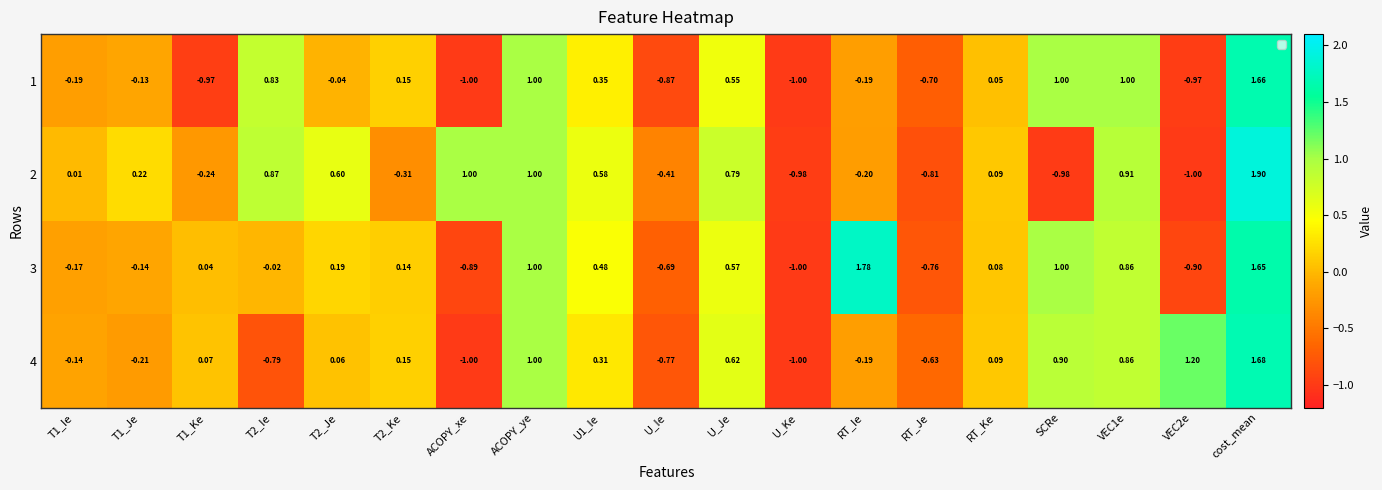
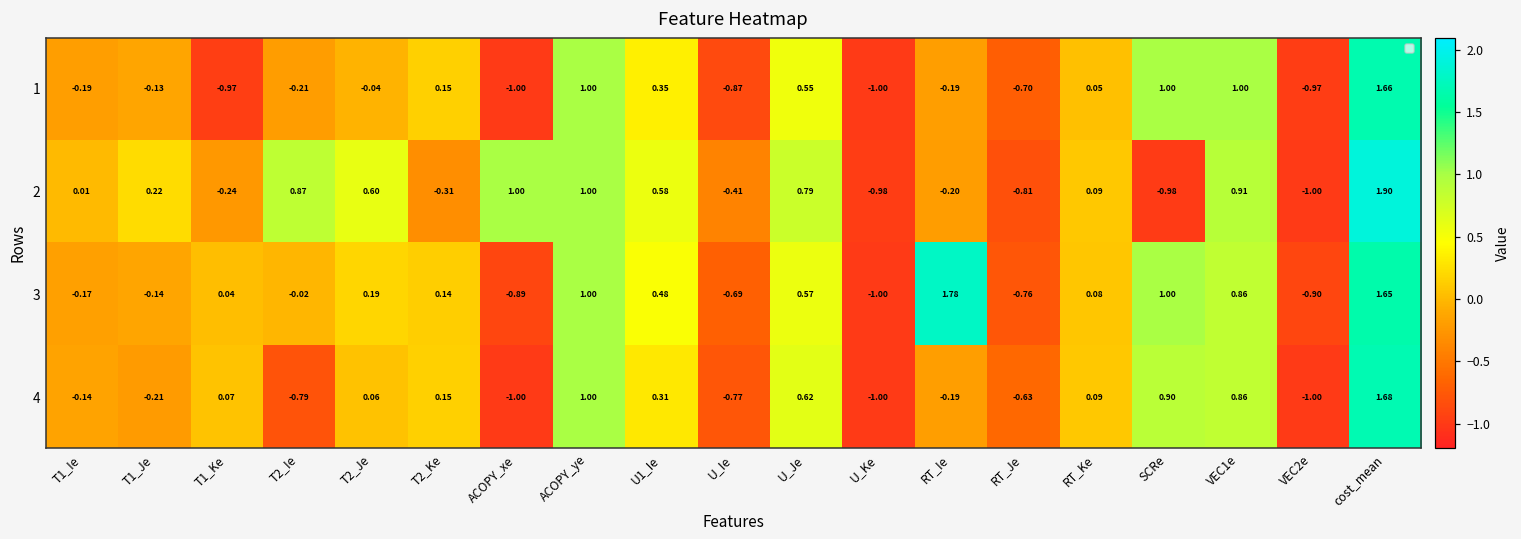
1, T2_Ie: 0.83 -> -0.21
4, VEC2e: 1.20 -> -1.00
